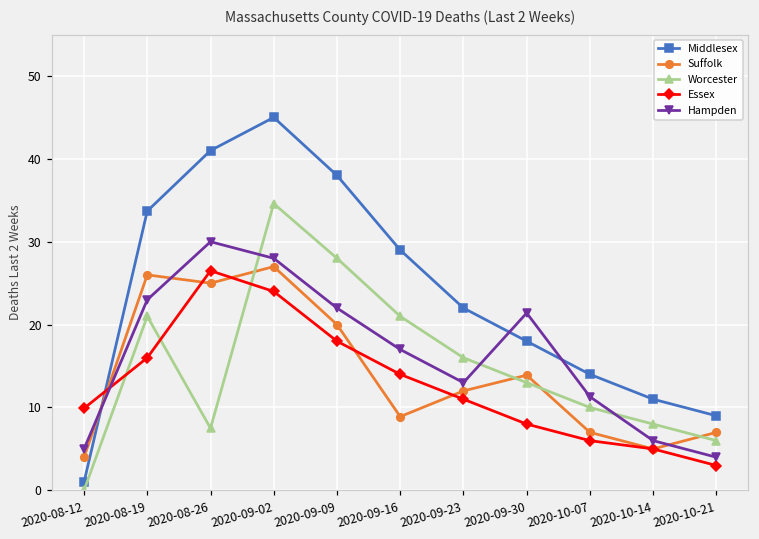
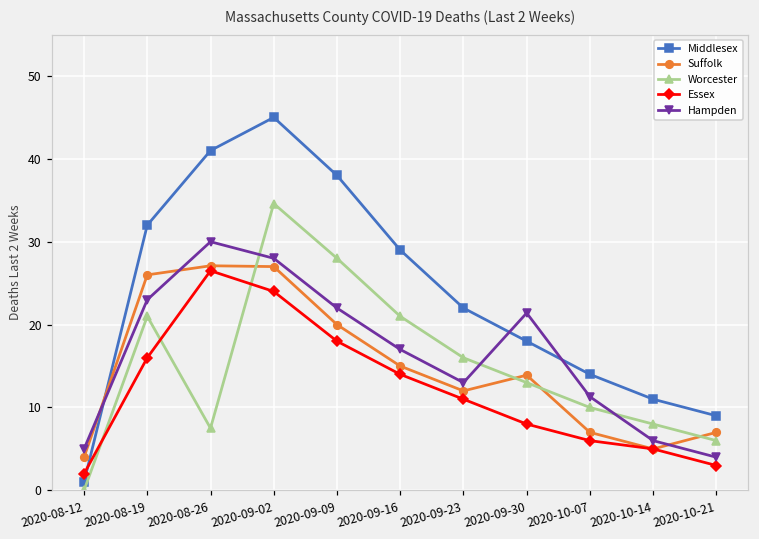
Essex, 2020-08-12: 10 -> 2
Middlesex, 2020-08-19: 34 -> 32
Suffolk, 2020-08-26: 25 -> 27
Suffolk, 2020-09-16: 9 -> 15
